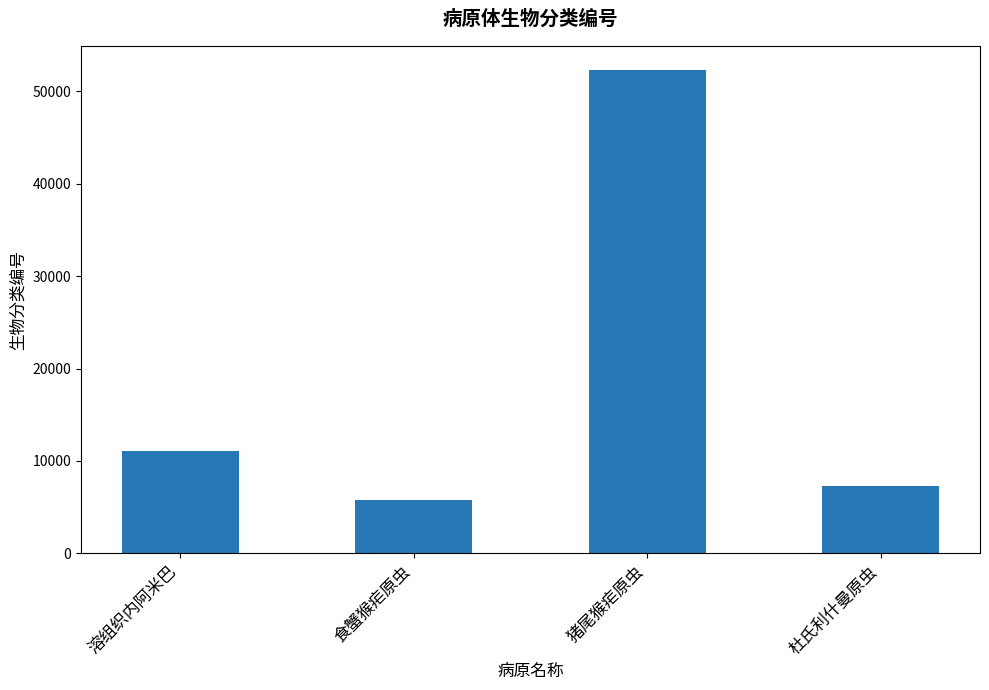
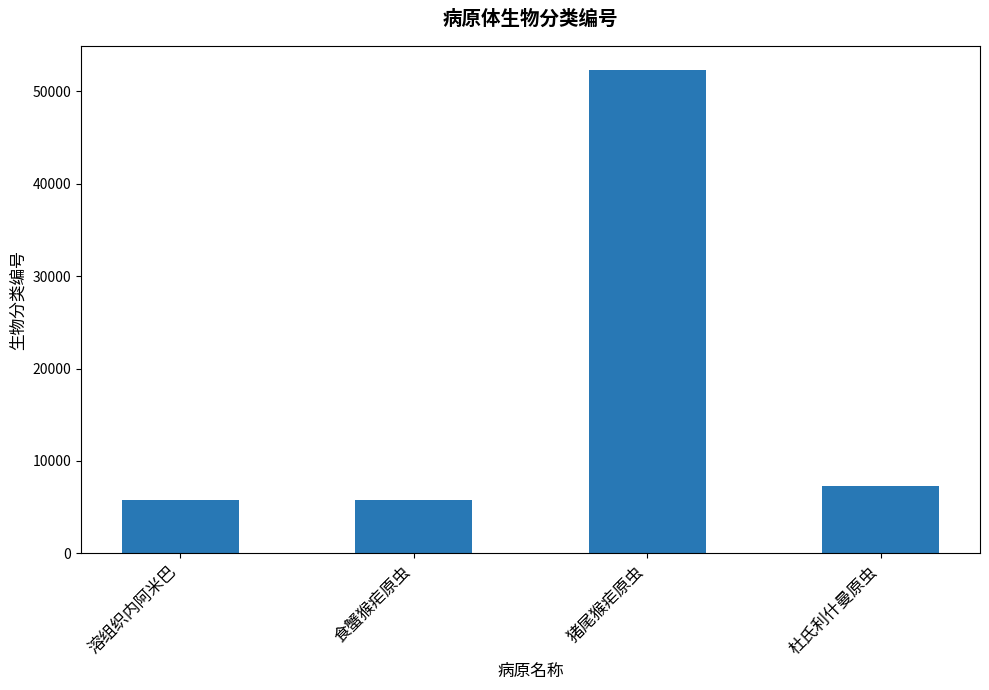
溶组织内阿米巴: 11000 -> 6000
